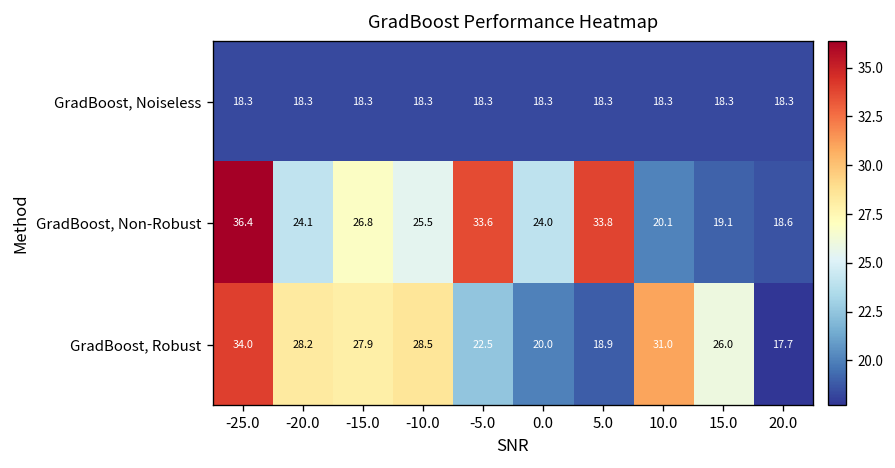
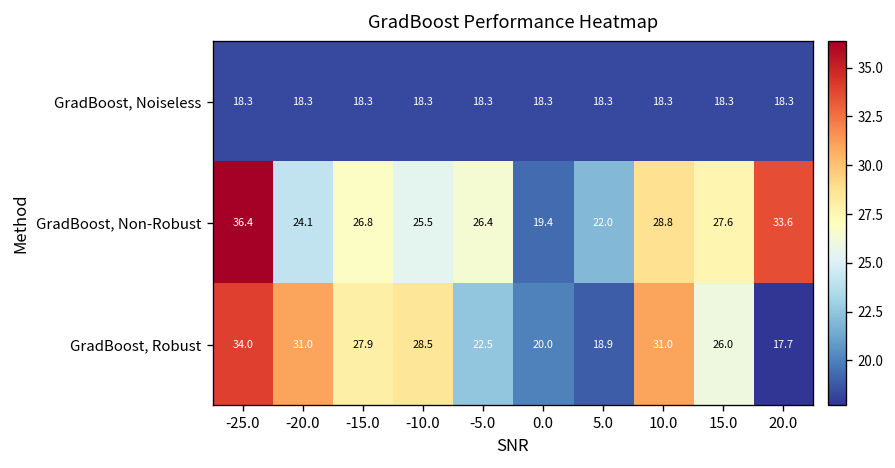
GradBoost, Non-Robust, -5.0: 33.6 -> 26.4
GradBoost, Non-Robust, 0.0: 24.0 -> 19.4
GradBoost, Non-Robust, 5.0: 33.8 -> 22.0
GradBoost, Non-Robust, 10.0: 20.1 -> 28.8
GradBoost, Non-Robust, 15.0: 19.1 -> 27.6
GradBoost, Non-Robust, 20.0: 18.6 -> 33.6
GradBoost, Robust, -20.0: 28.2 -> 31.0
